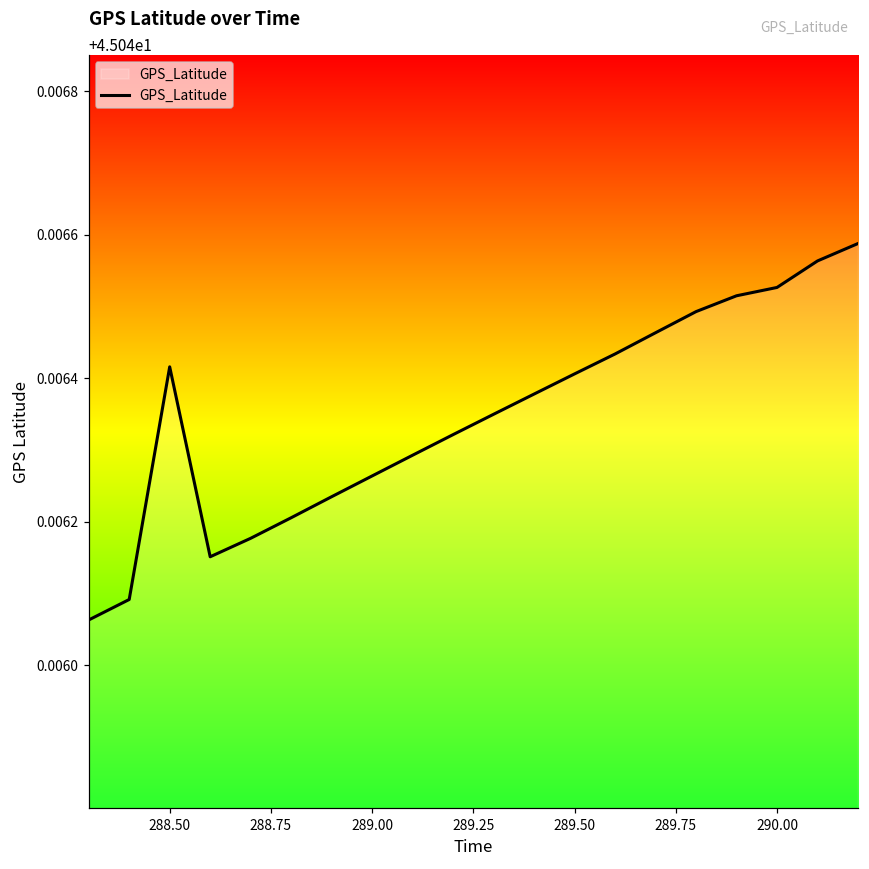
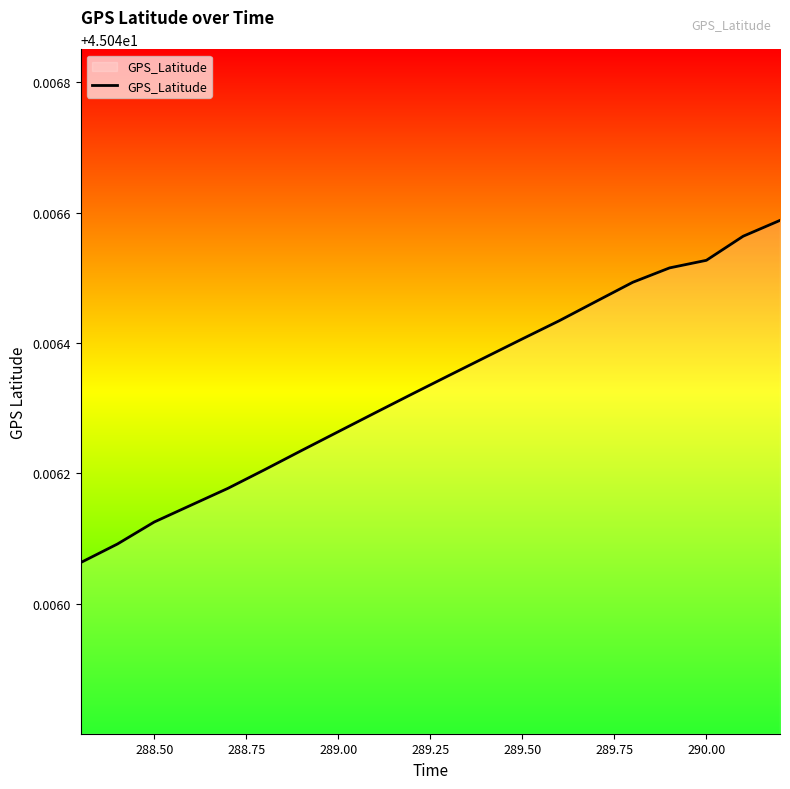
288.50: 45.04642 -> 45.04613
